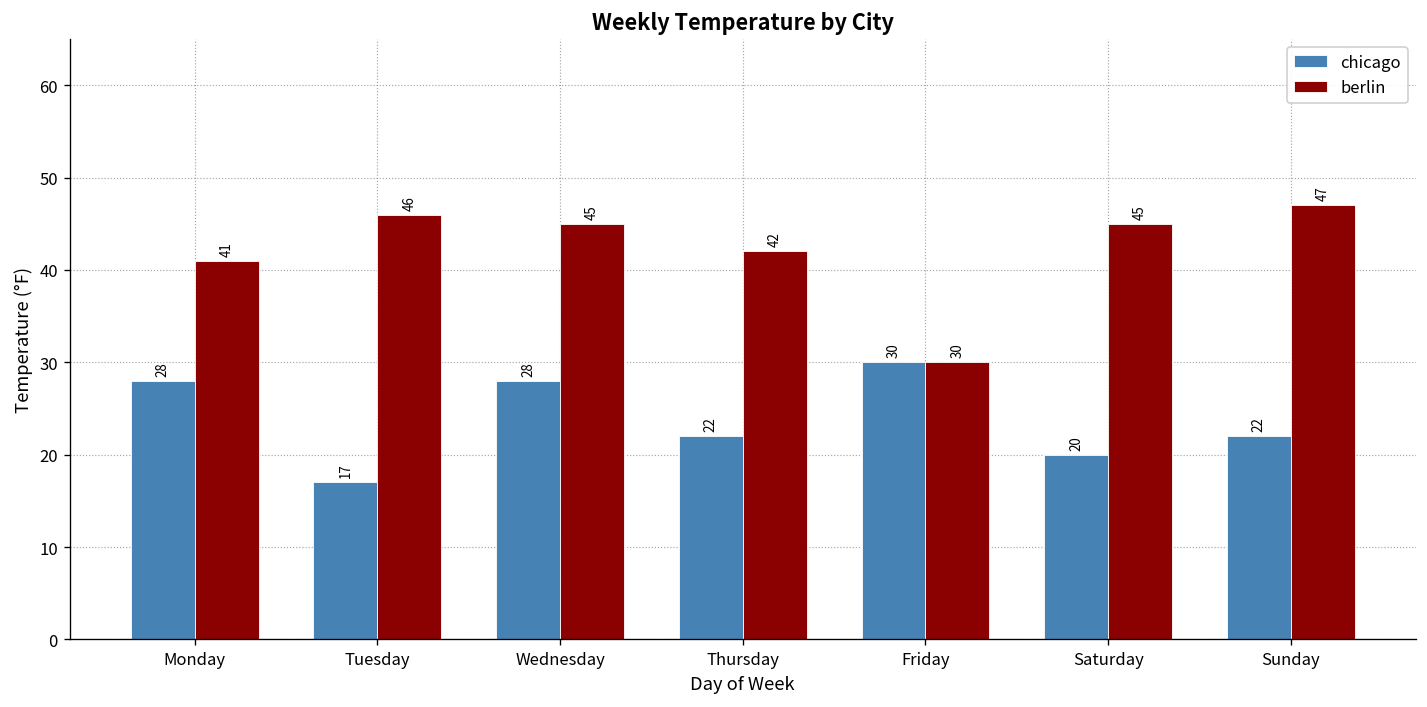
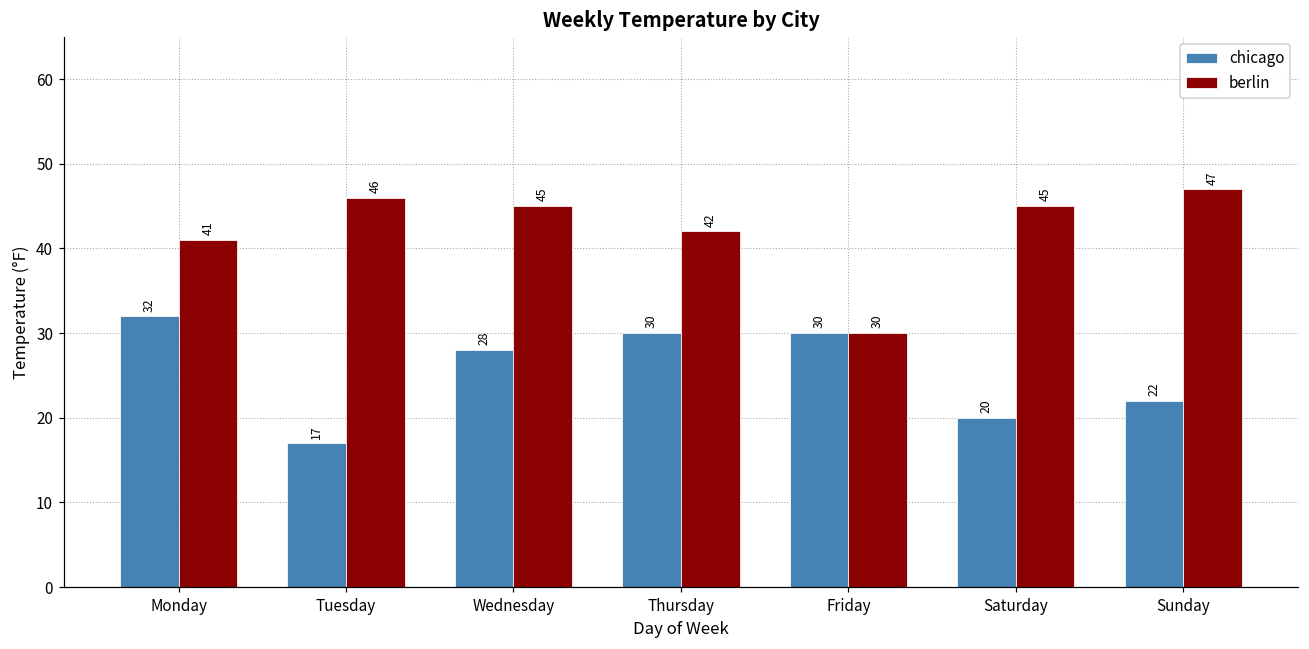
chicago, Monday: 28 -> 32
chicago, Thursday: 22 -> 30
